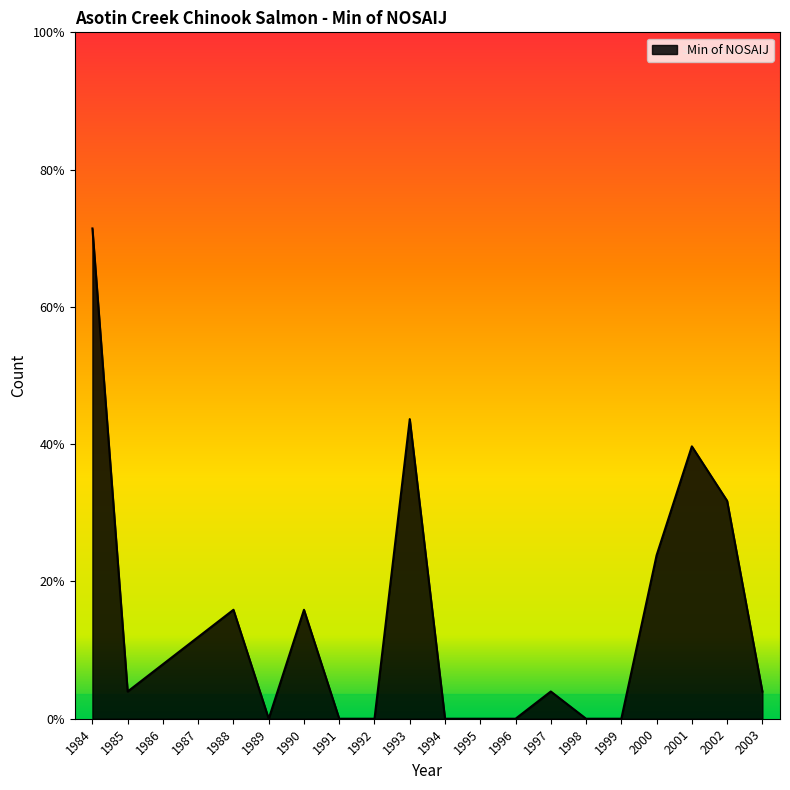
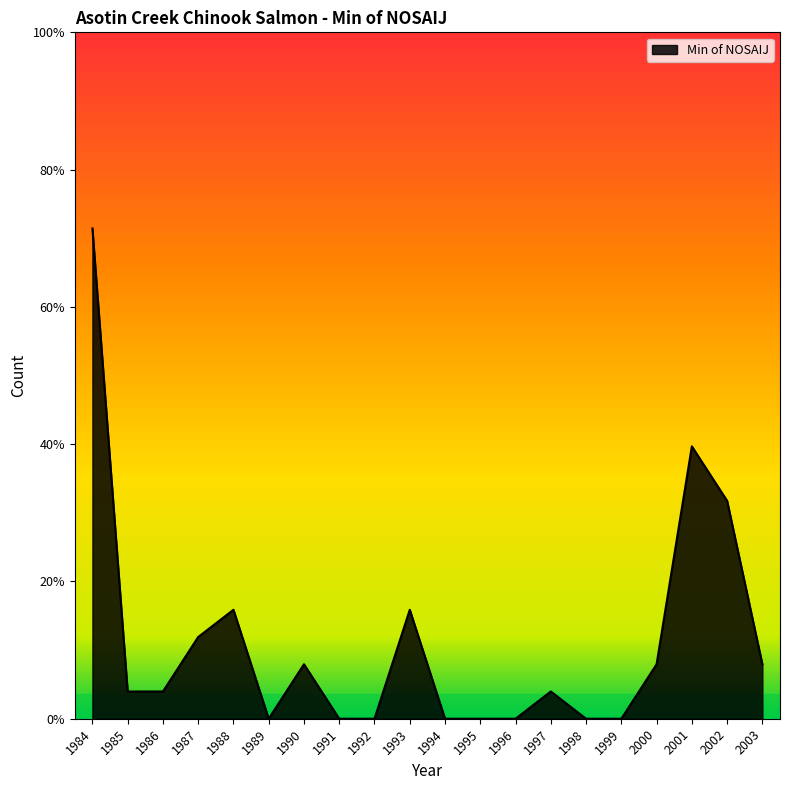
1986: 8% -> 4%
1990: 16% -> 8%
1993: 44% -> 16%
2000: 24% -> 8%
2003: 4% -> 8%
